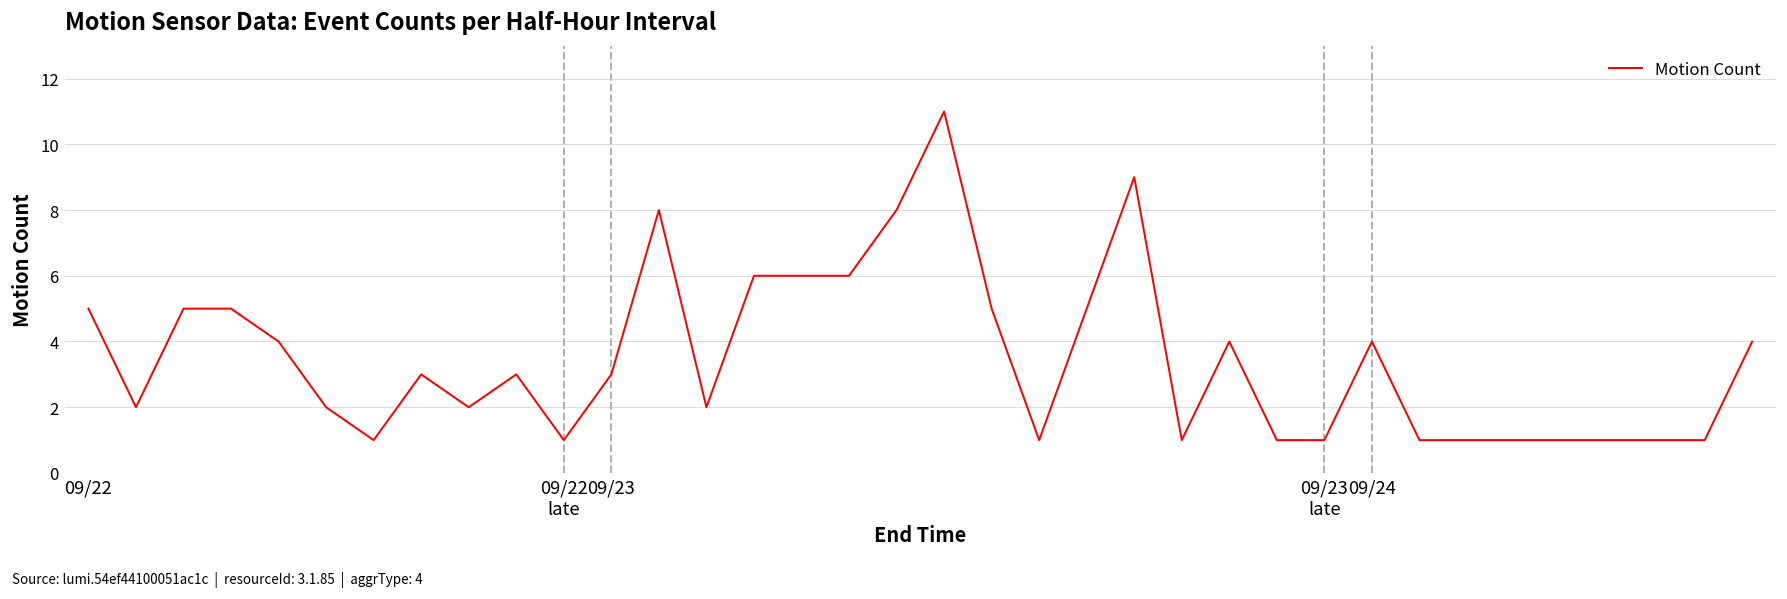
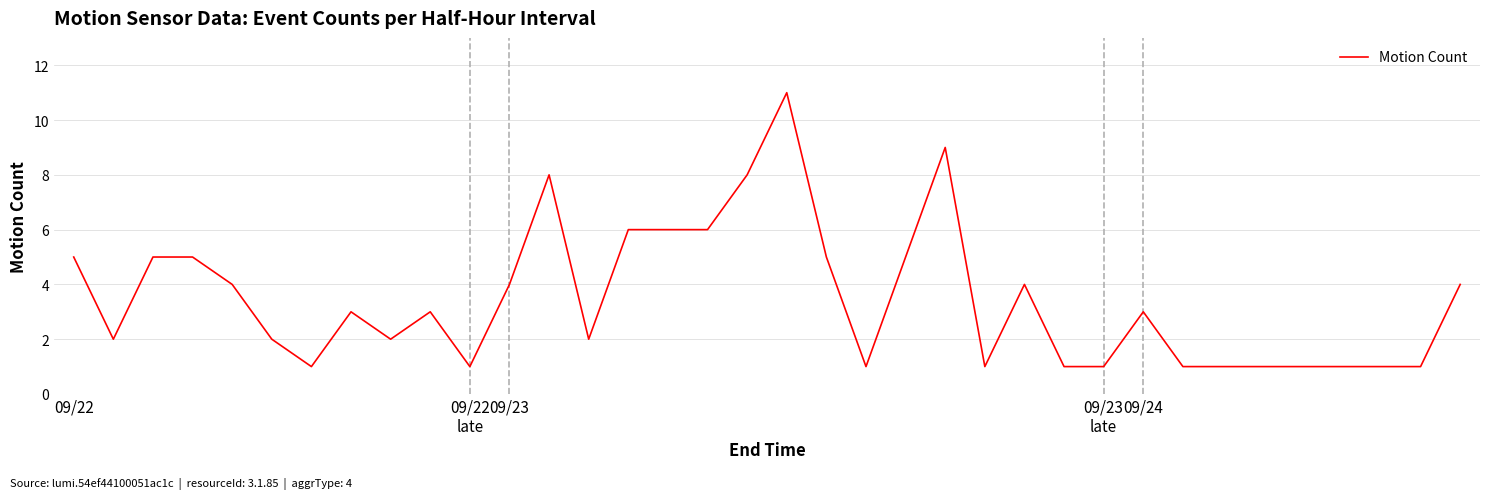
09/23: 3 -> 4
09/24: 4 -> 3
